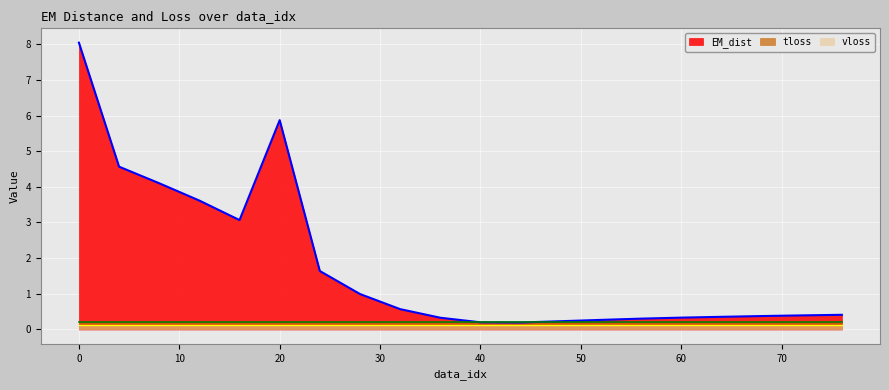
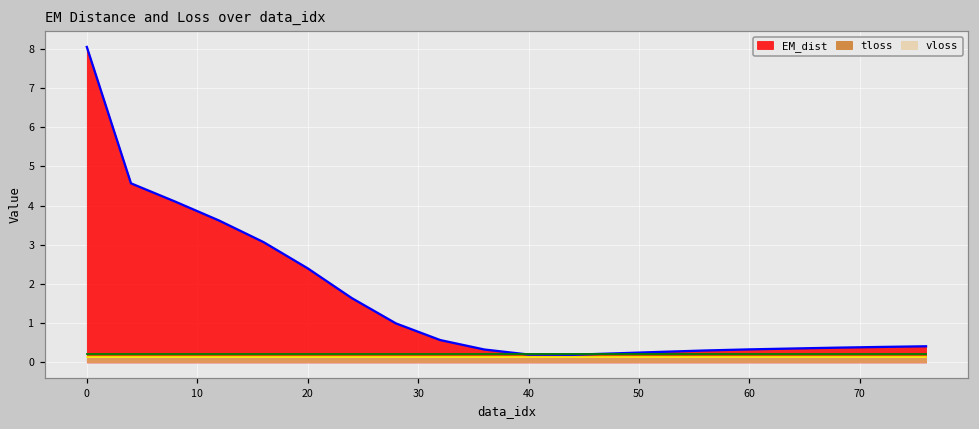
EM_dist, 20: 5.9 -> 2.4
